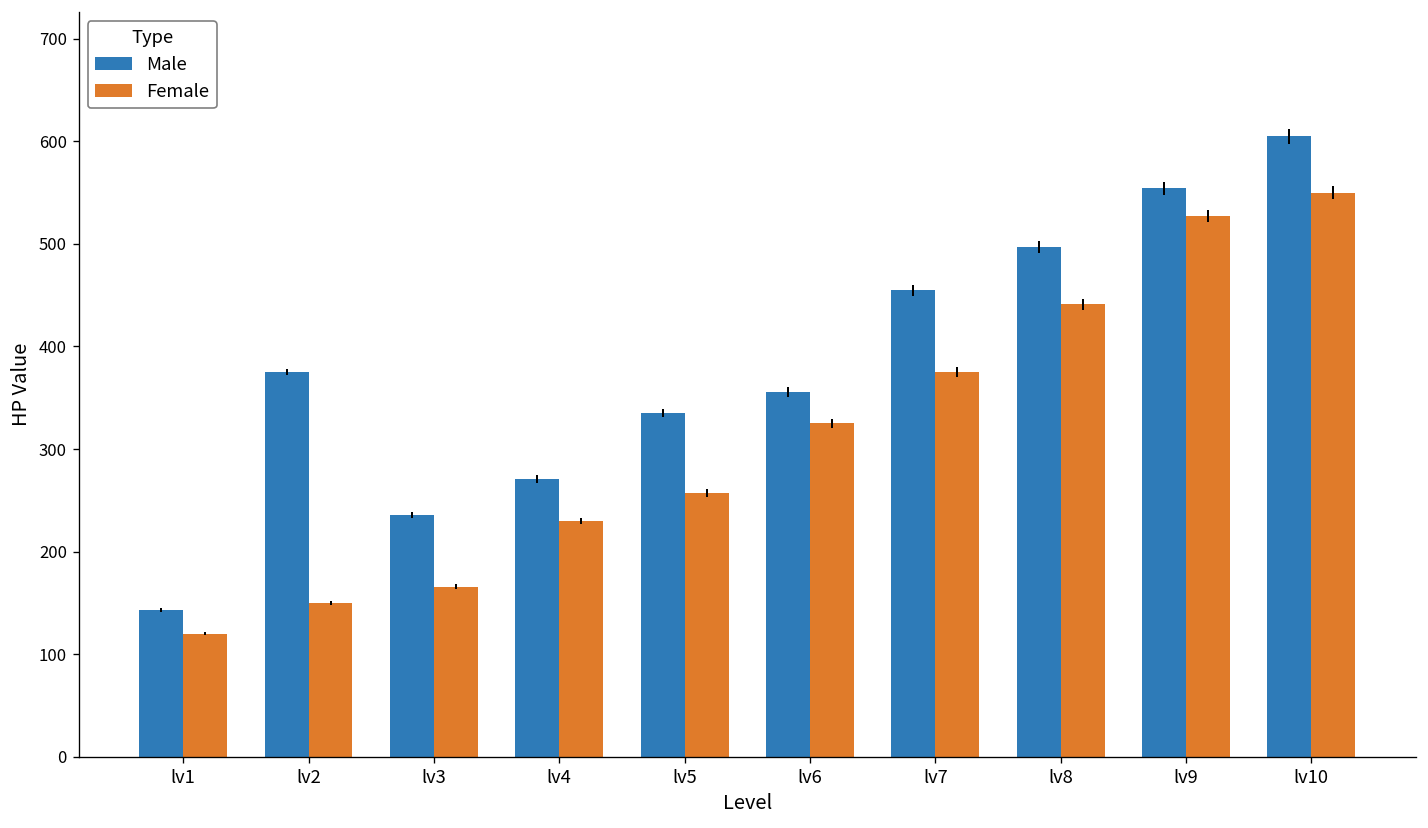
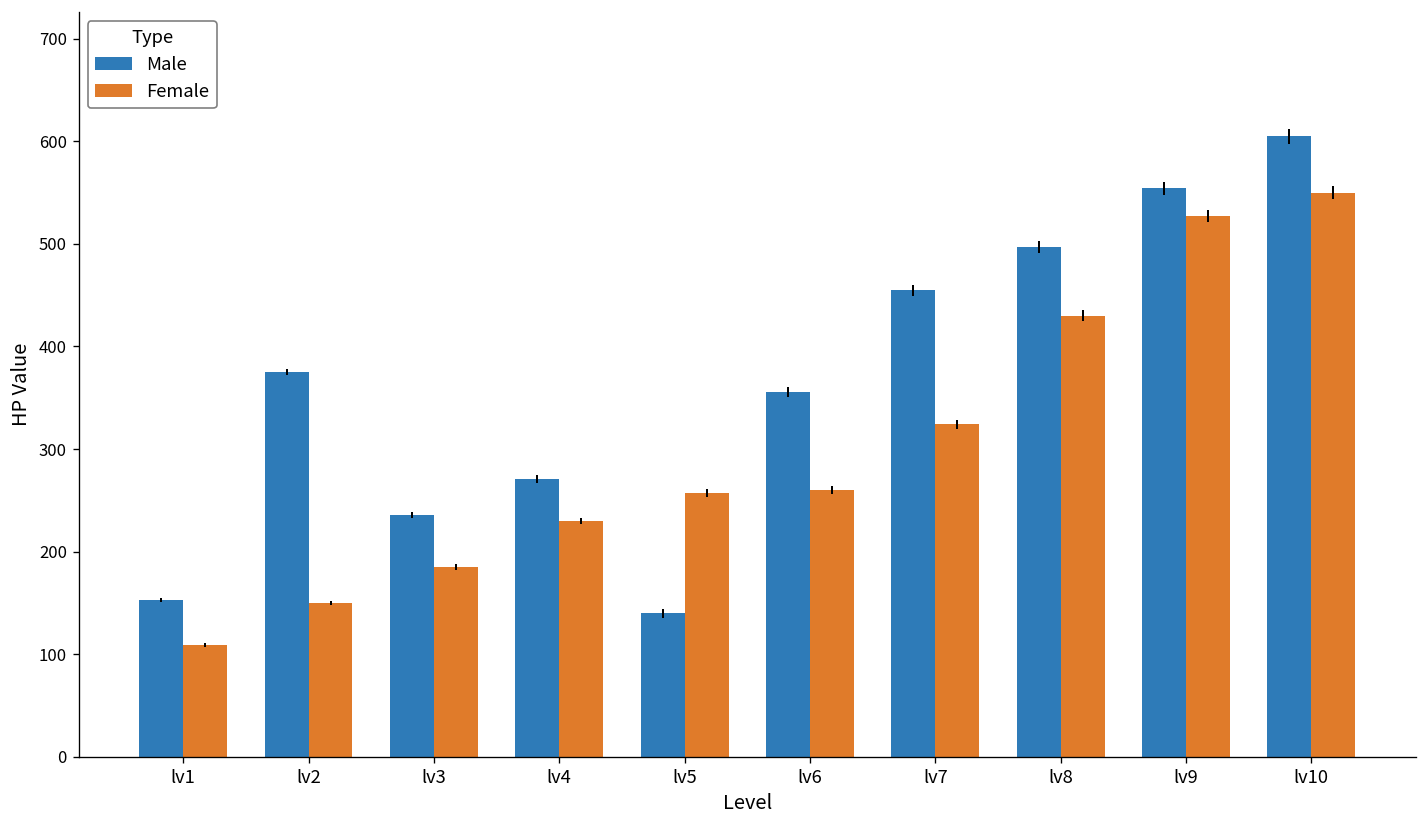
Male, lv1: 140 -> 150
Female, lv1: 120 -> 110
Female, lv3: 170 -> 190
Male, lv5: 340 -> 140
Female, lv6: 330 -> 260
Female, lv7: 380 -> 320
Female, lv8: 440 -> 430
